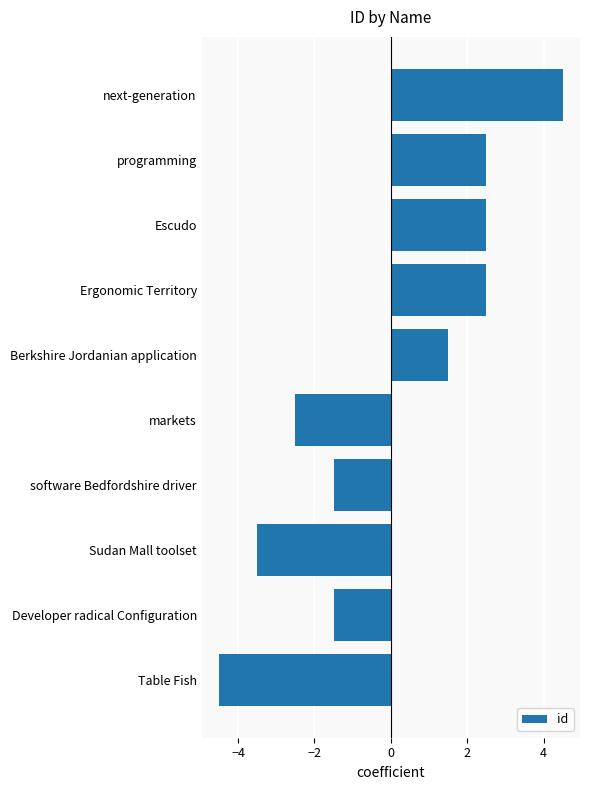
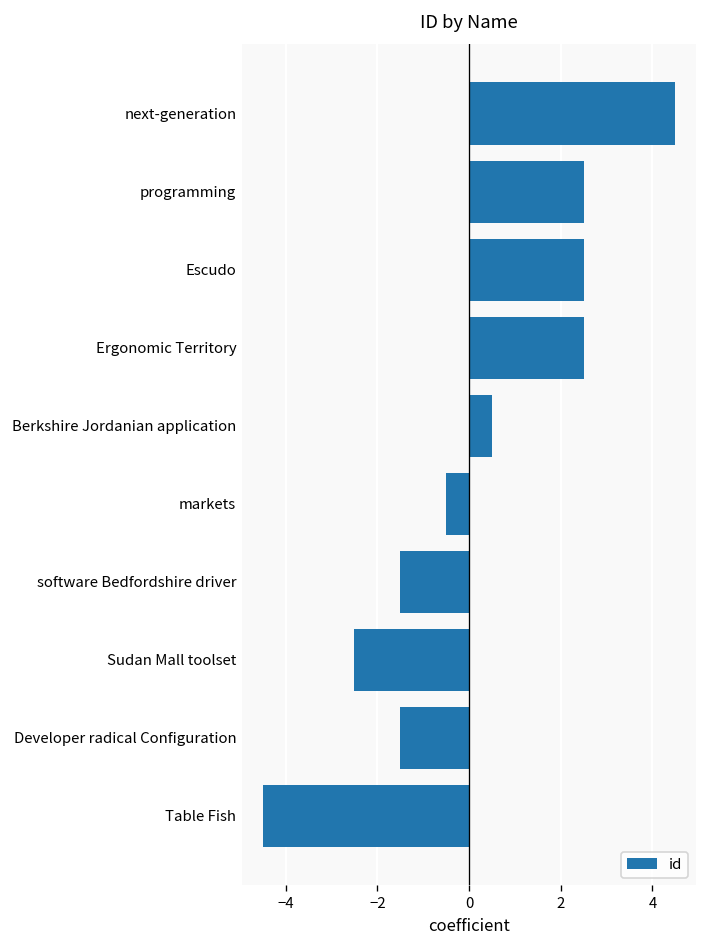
Berkshire Jordanian application: 1.5 -> 0.5
markets: -2.5 -> -0.5
Sudan Mall toolset: -3.5 -> -2.5
